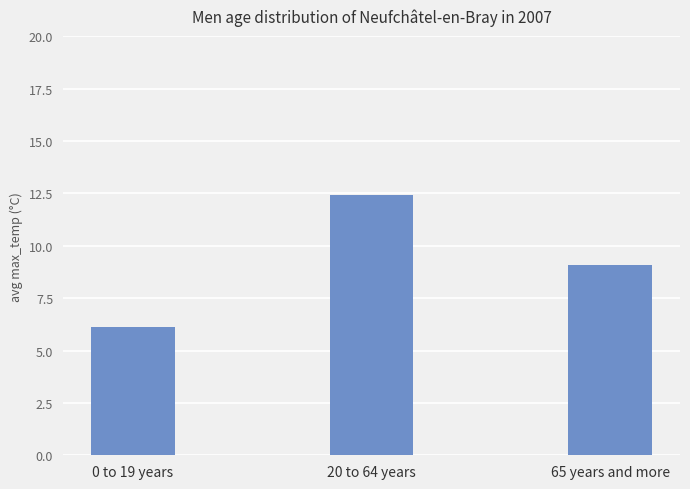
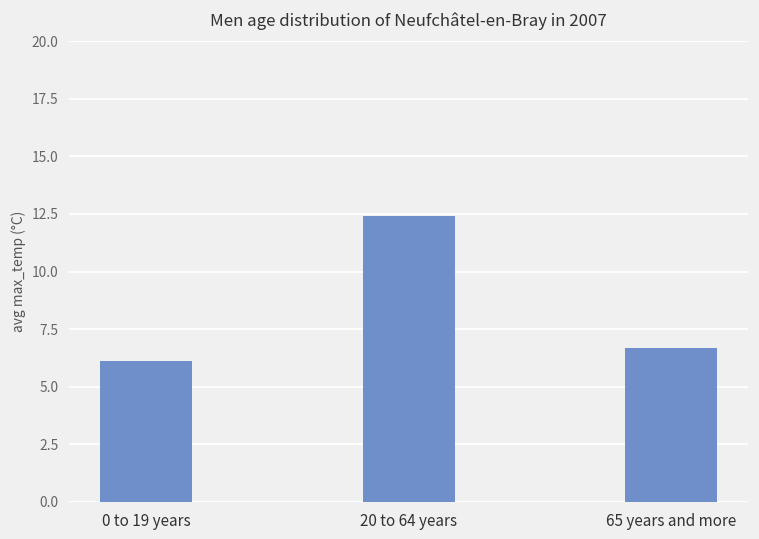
65 years and more: 9.1 -> 6.7
